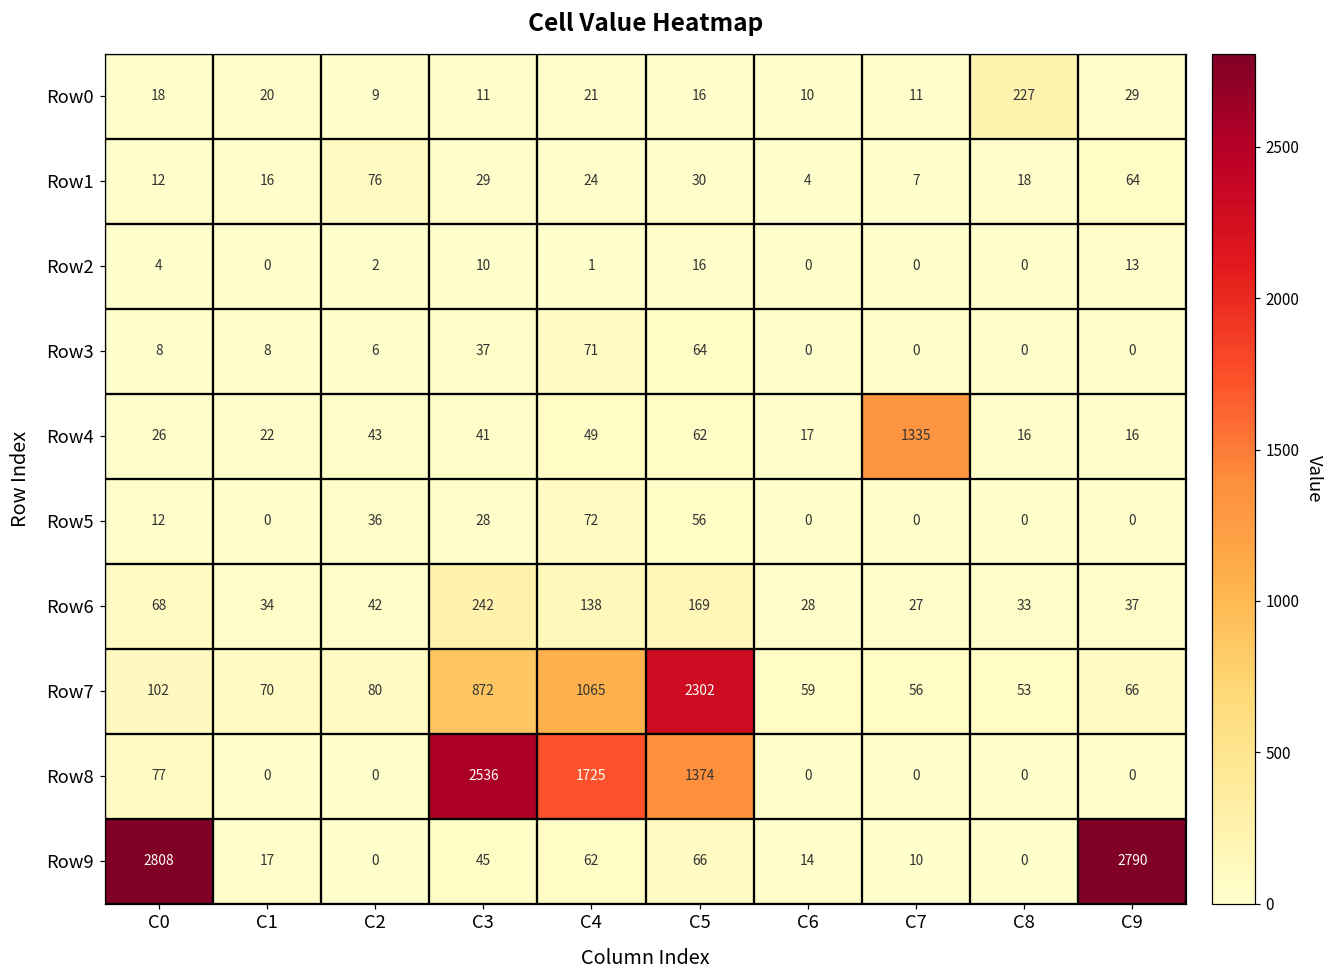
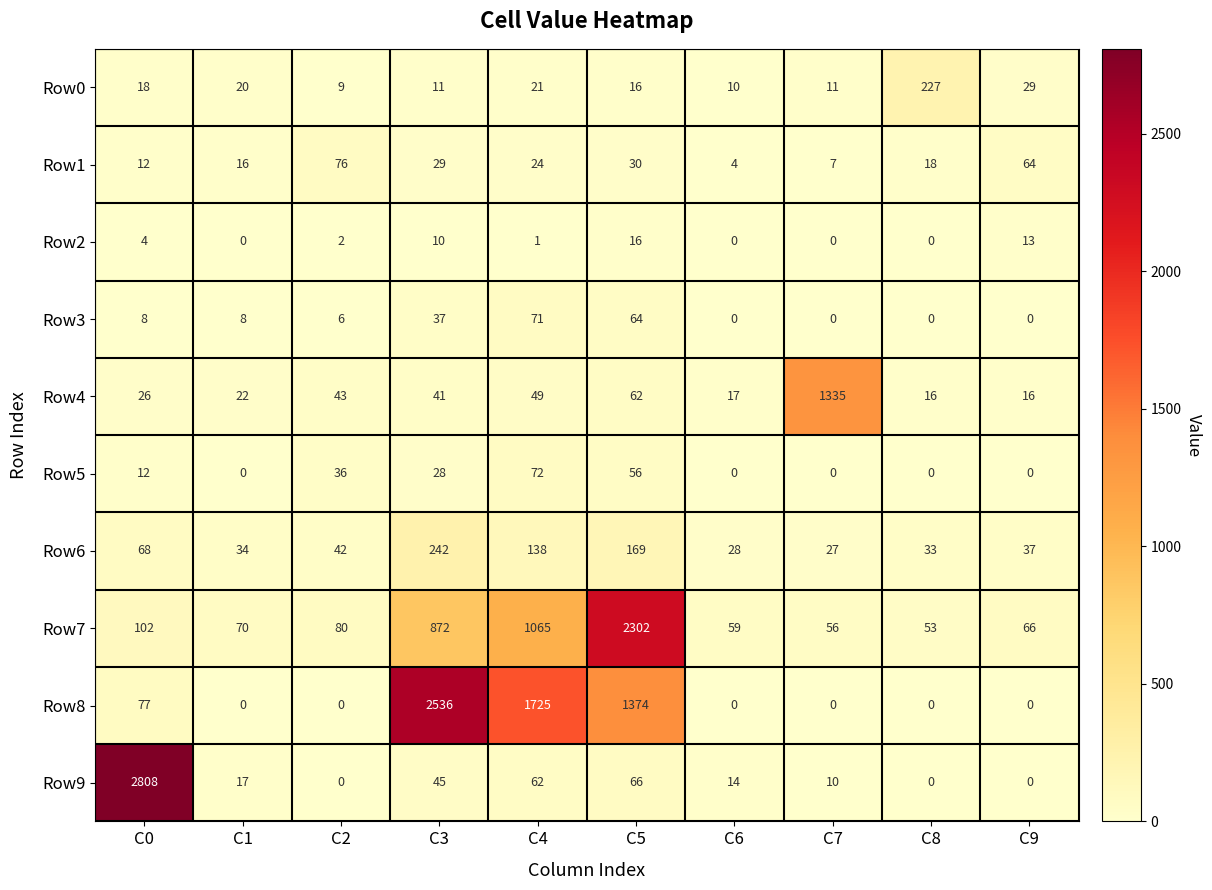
Row9, C9: 2790 -> 0
